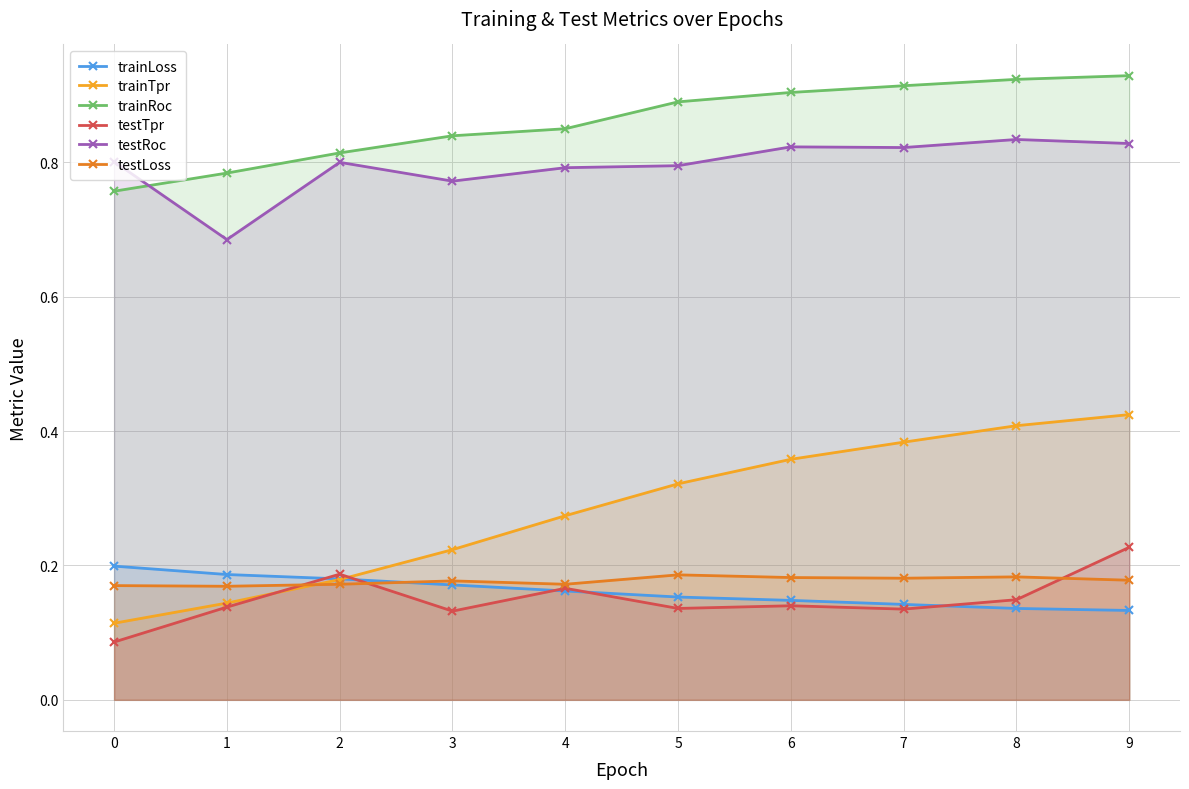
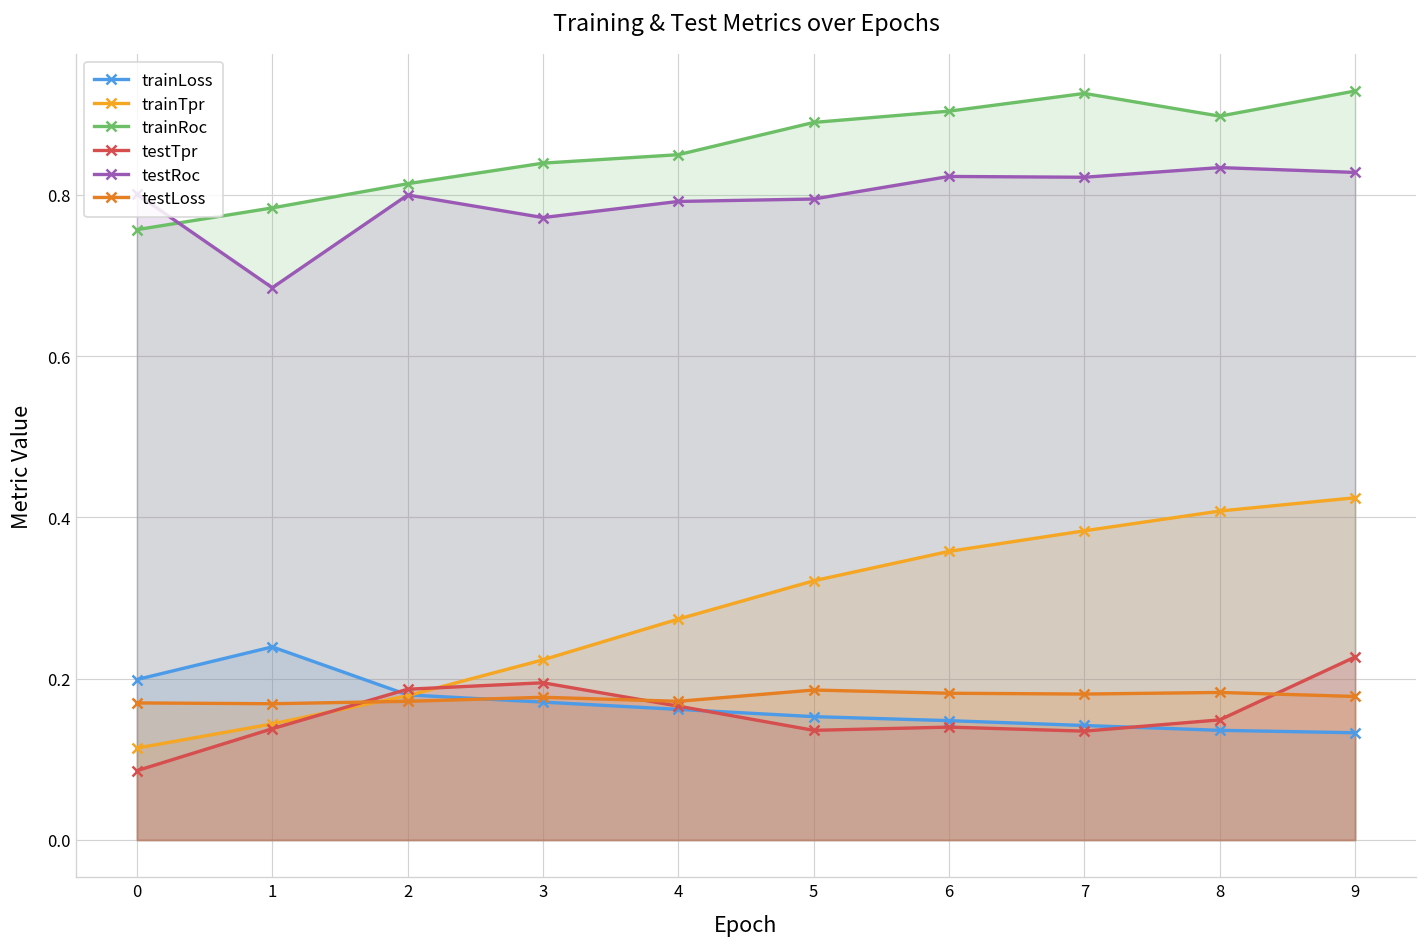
trainLoss, 1: 0.19 -> 0.24
testTpr, 3: 0.13 -> 0.20
trainRoc, 7: 0.91 -> 0.93
trainRoc, 8: 0.92 -> 0.90
